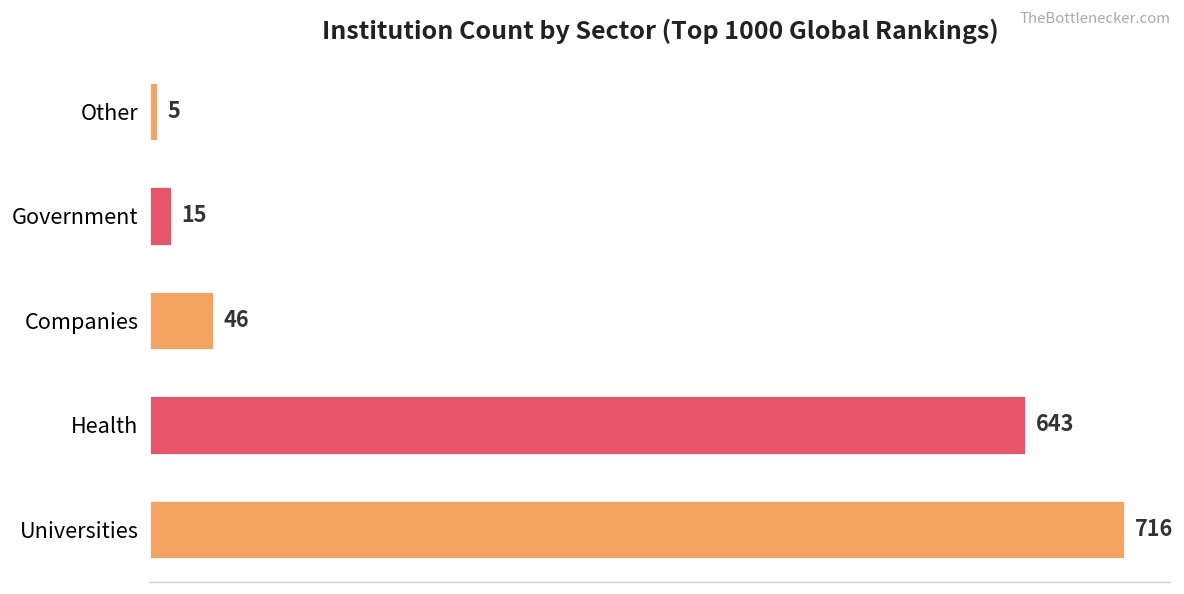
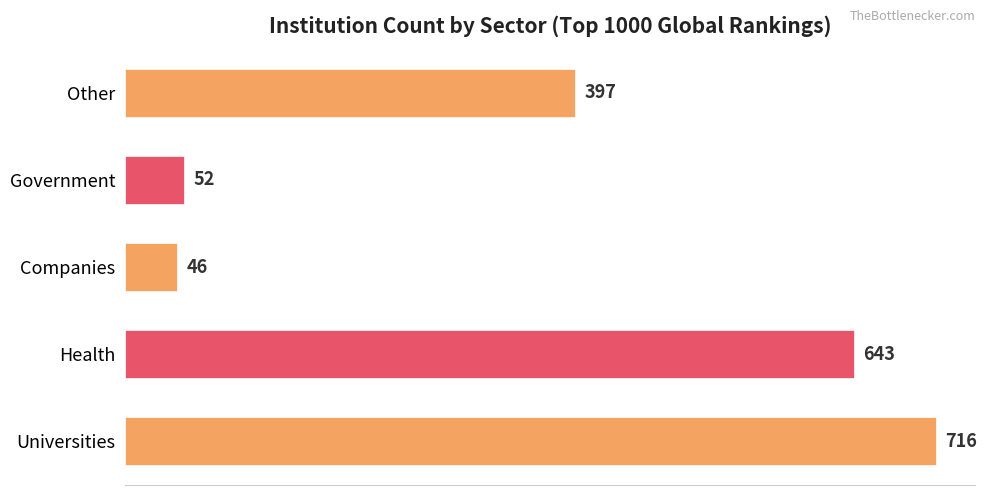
Other: 5 -> 397
Government: 15 -> 52
